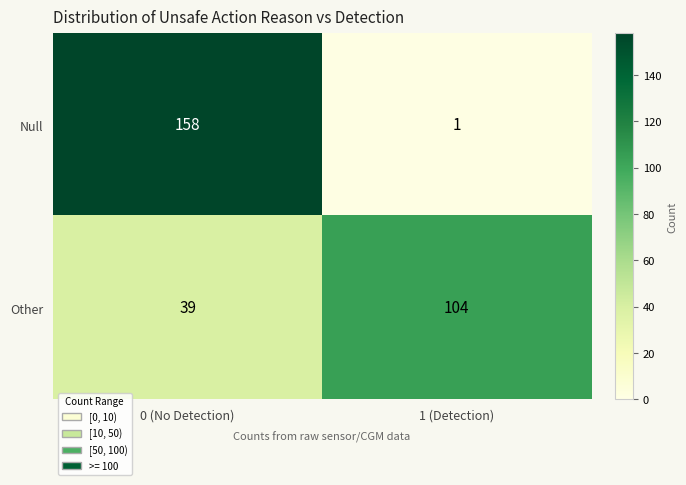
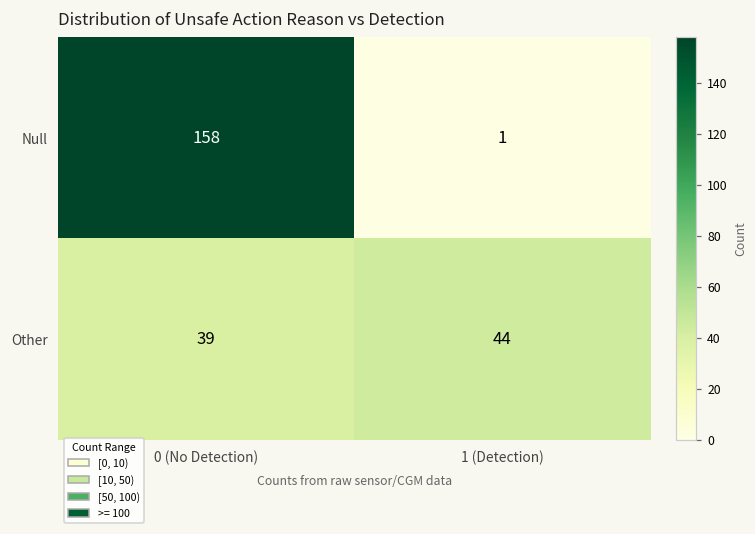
Other, 1 (Detection): 104 -> 44
